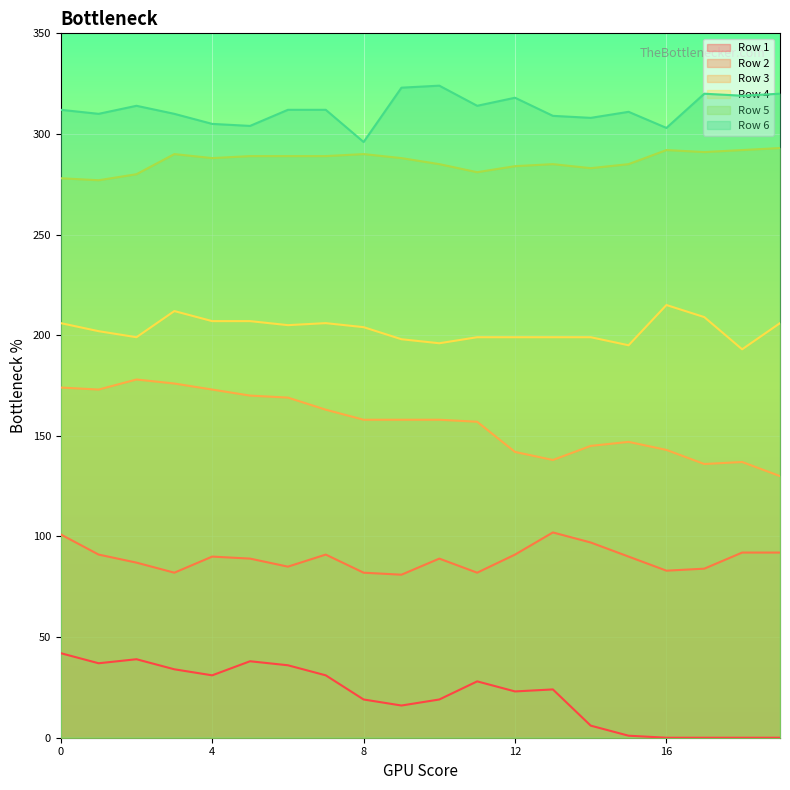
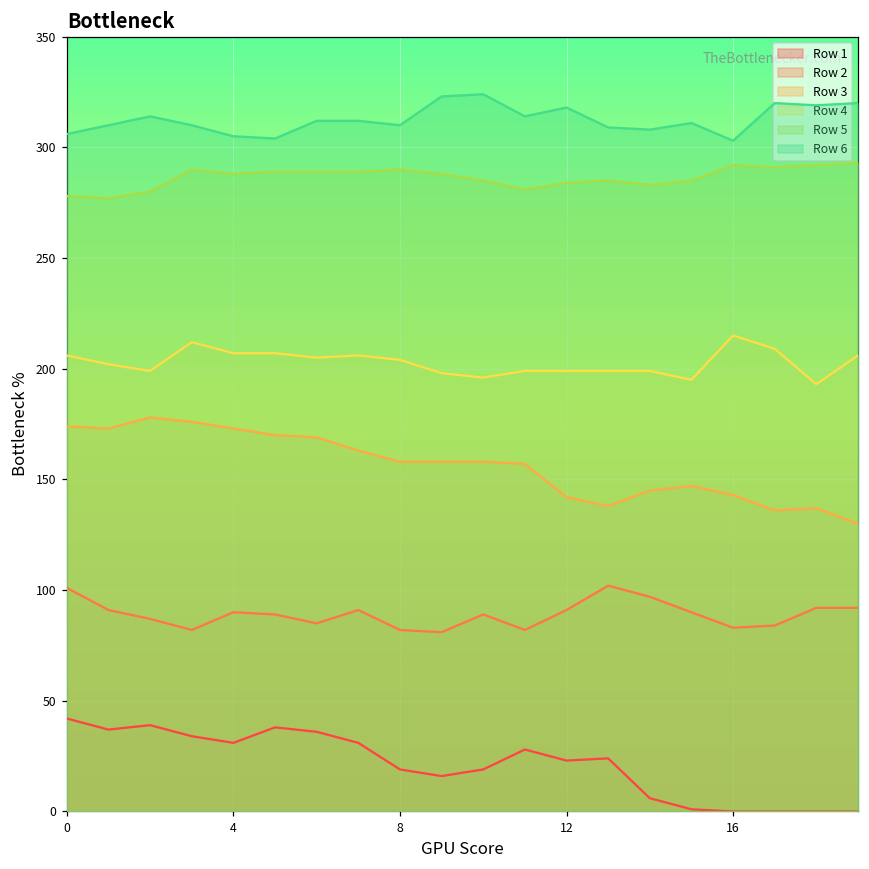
Row 6, 0: 312 -> 306
Row 6, 8: 296 -> 310
